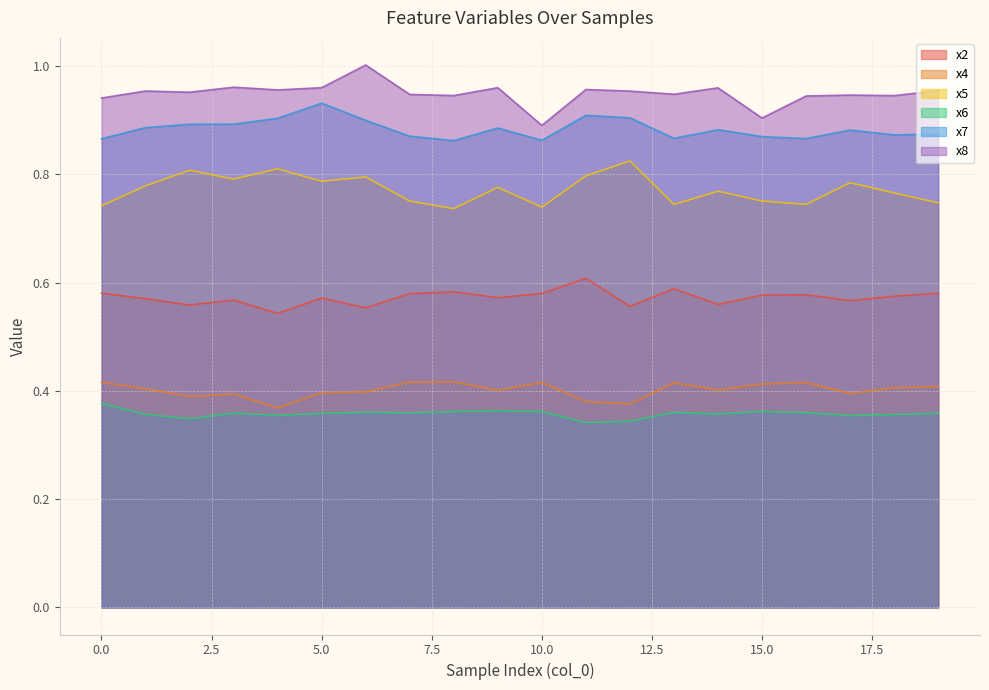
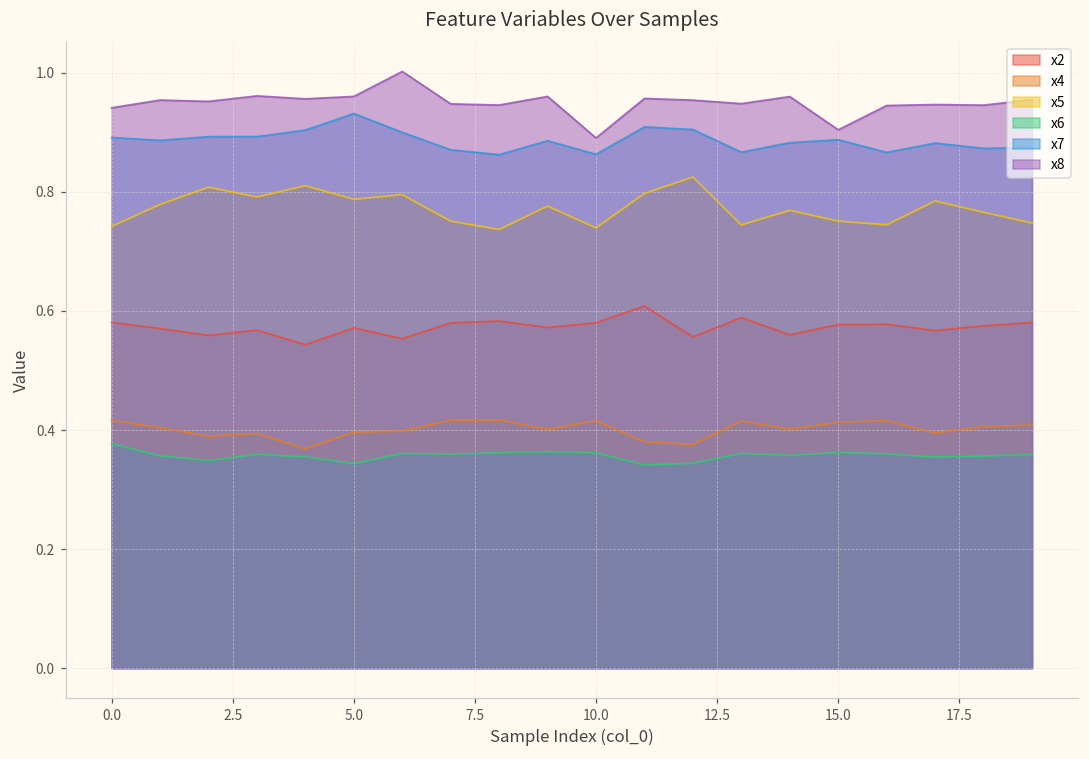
x7, 0.0: 0.87 -> 0.89
x6, 5.0: 0.36 -> 0.34
x7, 15.0: 0.87 -> 0.89
